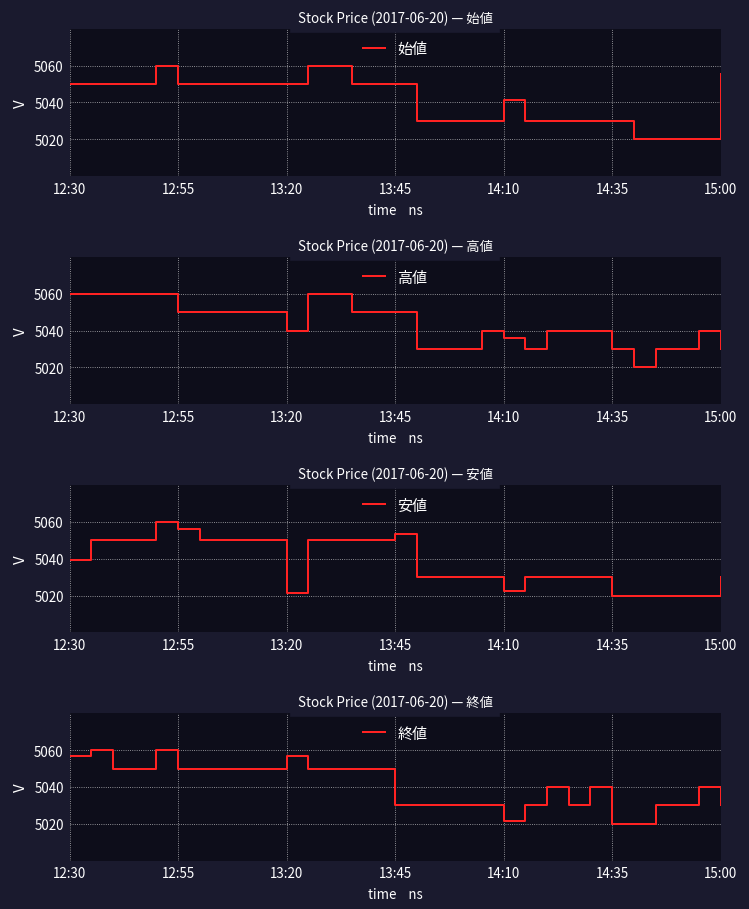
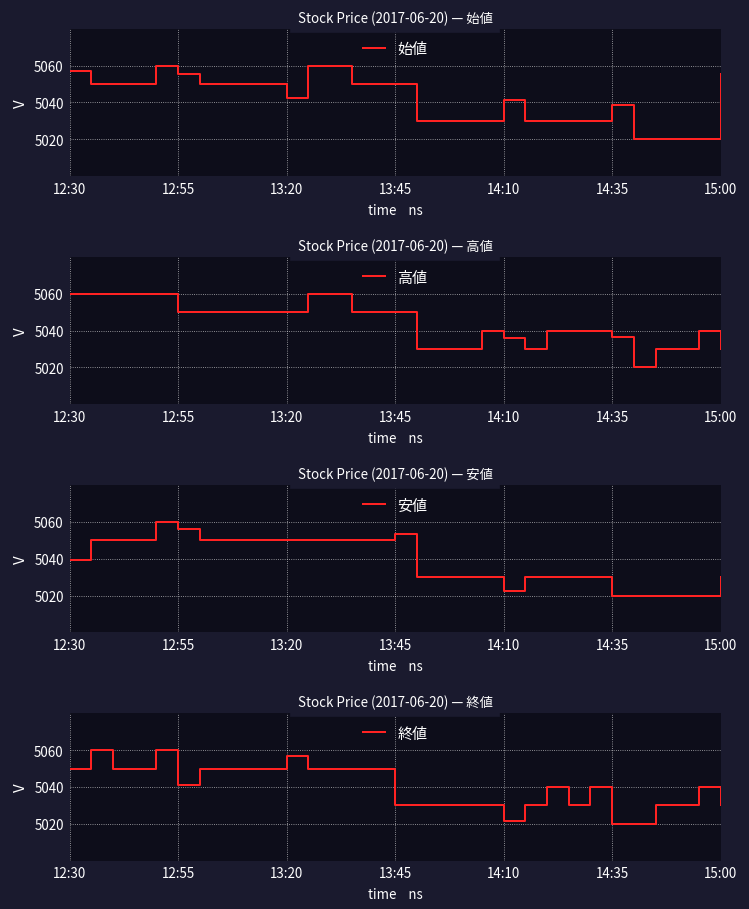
Stock Price (2017-06-20) — 始値, 12:30: 5050 -> 5057
Stock Price (2017-06-20) — 始値, 12:55: 5050 -> 5056
Stock Price (2017-06-20) — 始値, 13:20: 5050 -> 5043
Stock Price (2017-06-20) — 始値, 14:35: 5030 -> 5039
Stock Price (2017-06-20) — 高値, 13:20: 5040 -> 5050
Stock Price (2017-06-20) — 高値, 14:35: 5030 -> 5036
Stock Price (2017-06-20) — 安値, 13:20: 5022 -> 5050
Stock Price (2017-06-20) — 終値, 12:30: 5057 -> 5050
Stock Price (2017-06-20) — 終値, 12:55: 5050 -> 5041
